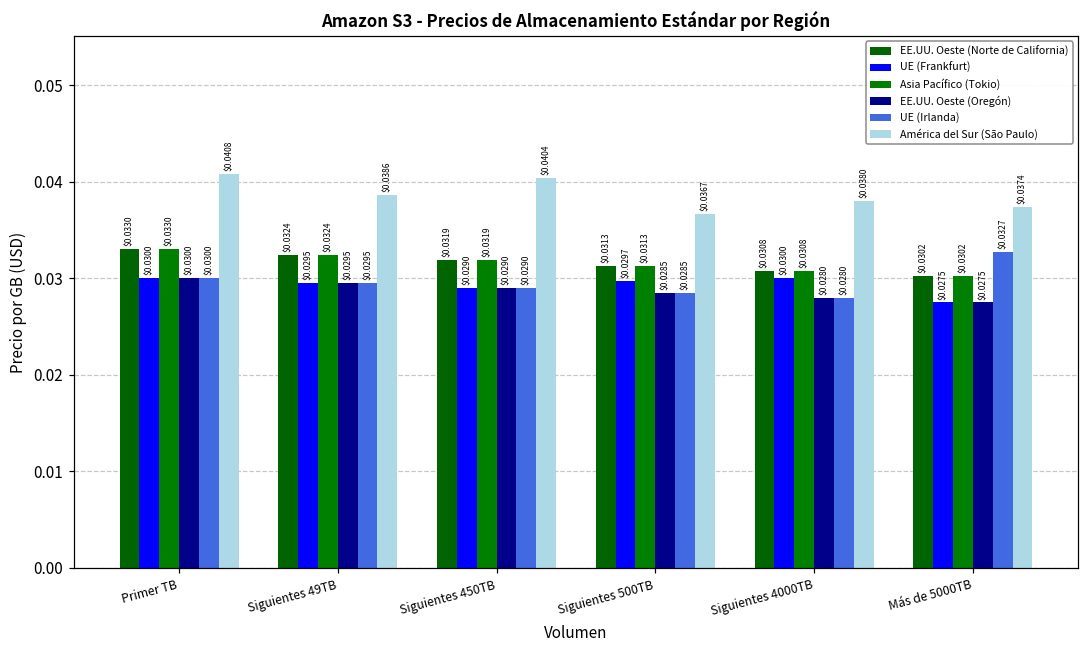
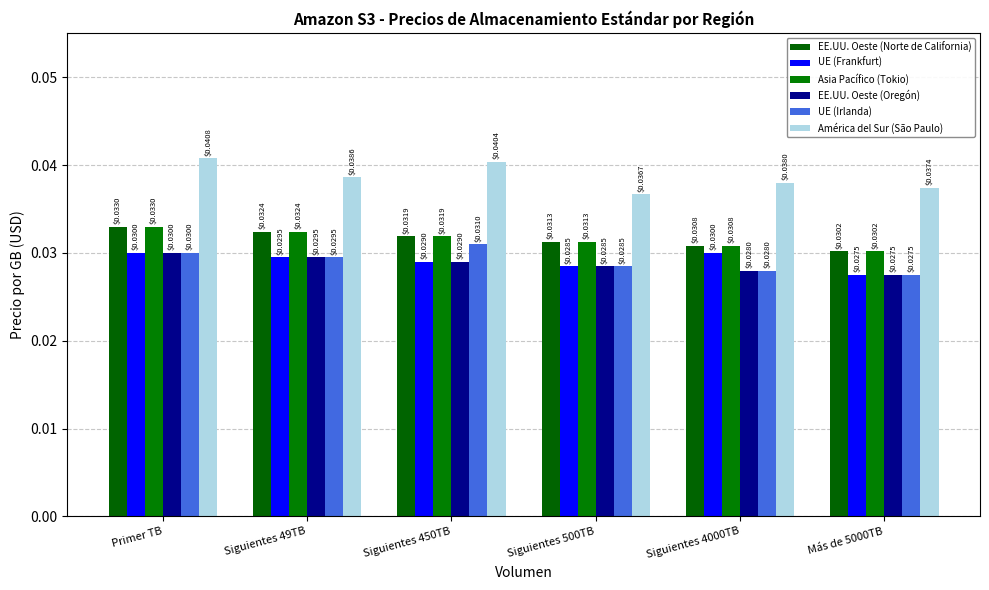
UE (Irlanda), Siguientes 450TB: $0.0290 -> $0.0310
UE (Frankfurt), Siguientes 500TB: $0.0297 -> $0.0285
UE (Irlanda), Más de 5000TB: $0.0327 -> $0.0275
